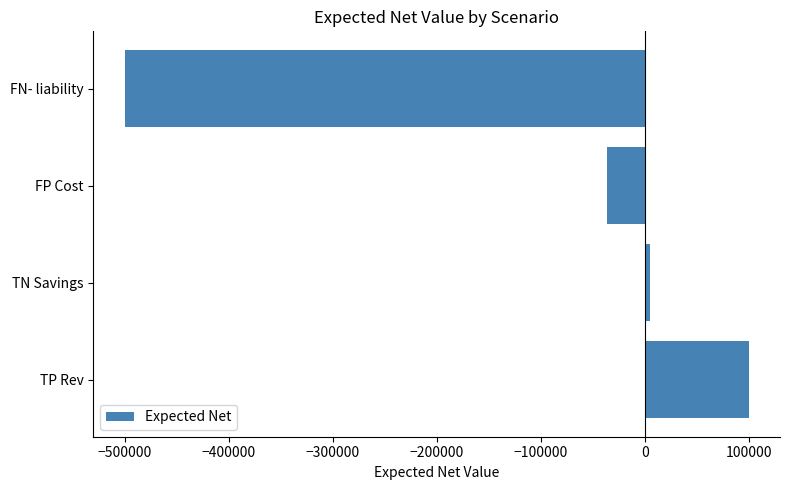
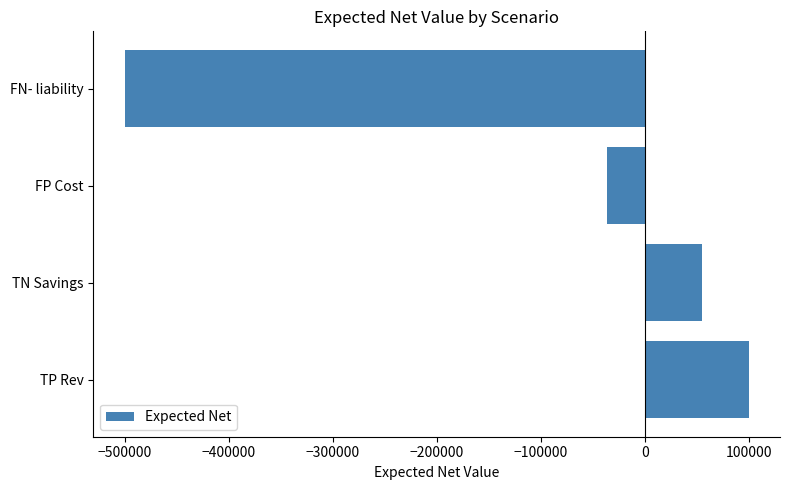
TN Savings: 5000 -> 55000
